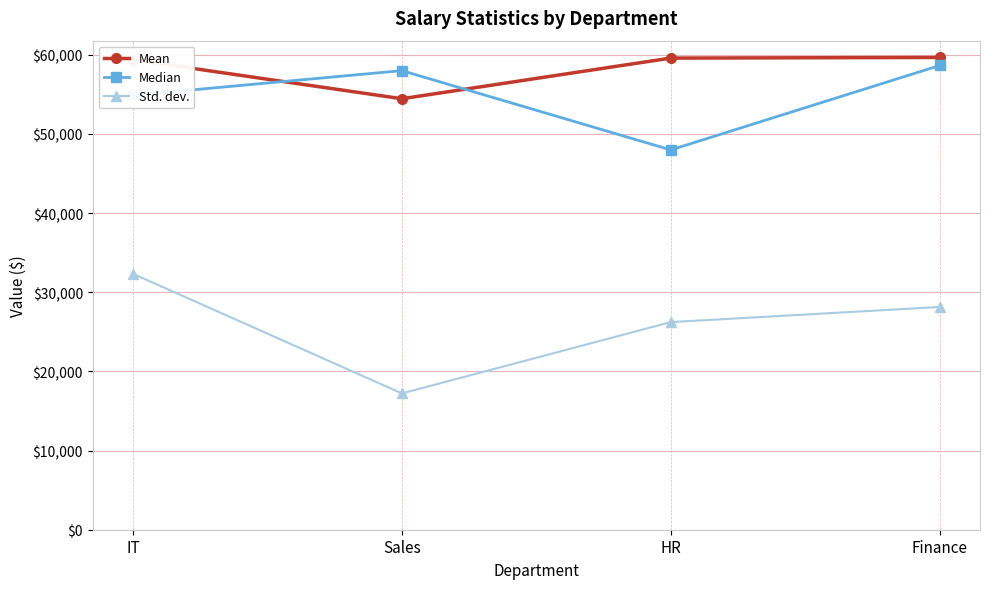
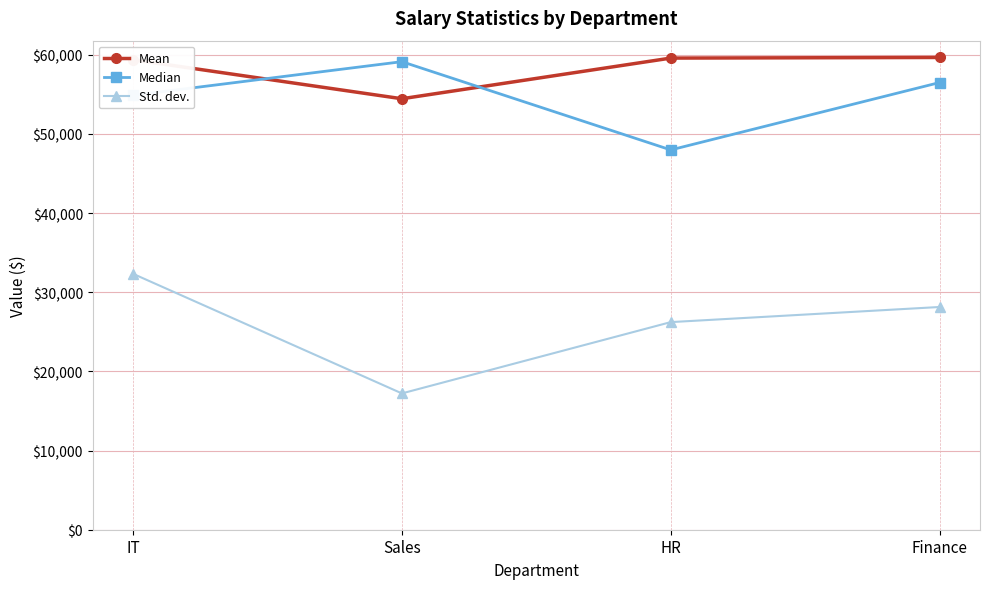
Median, Sales: $58,000 -> $59,000
Median, Finance: $59,000 -> $57,000
